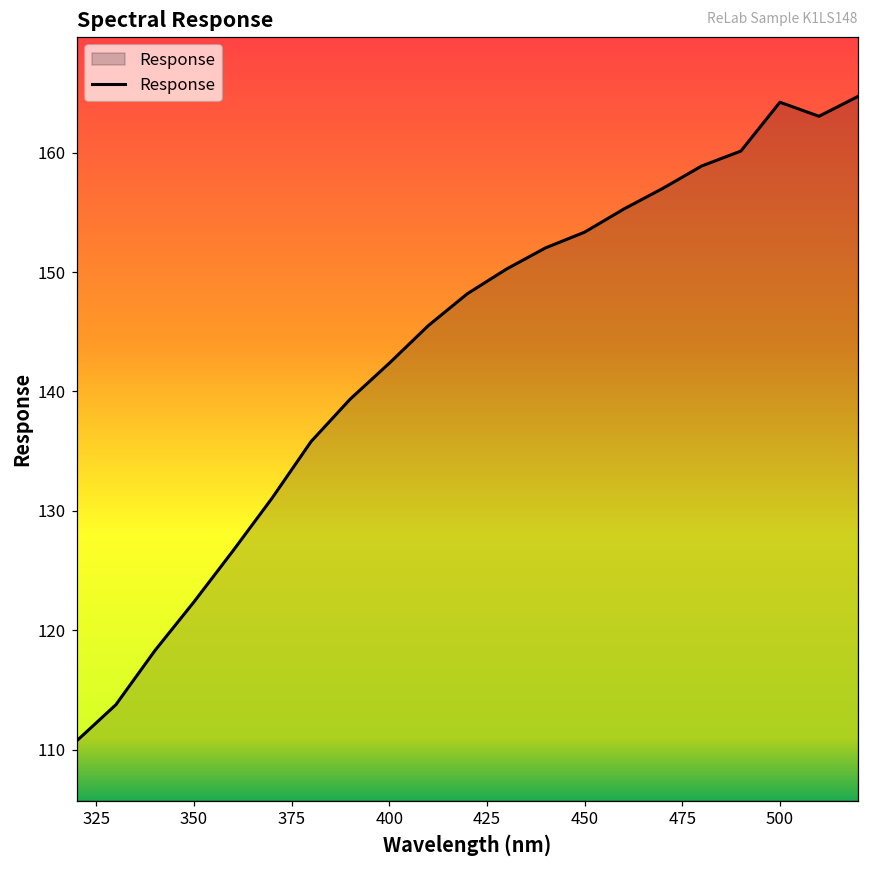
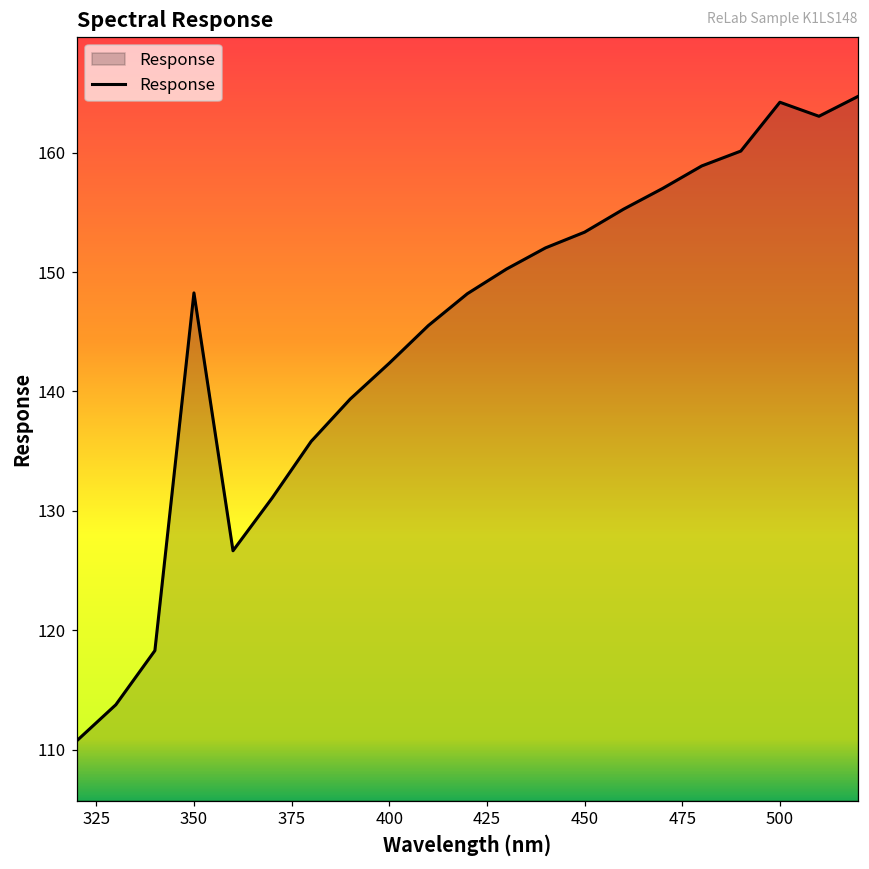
350: 122.4 -> 148.3
